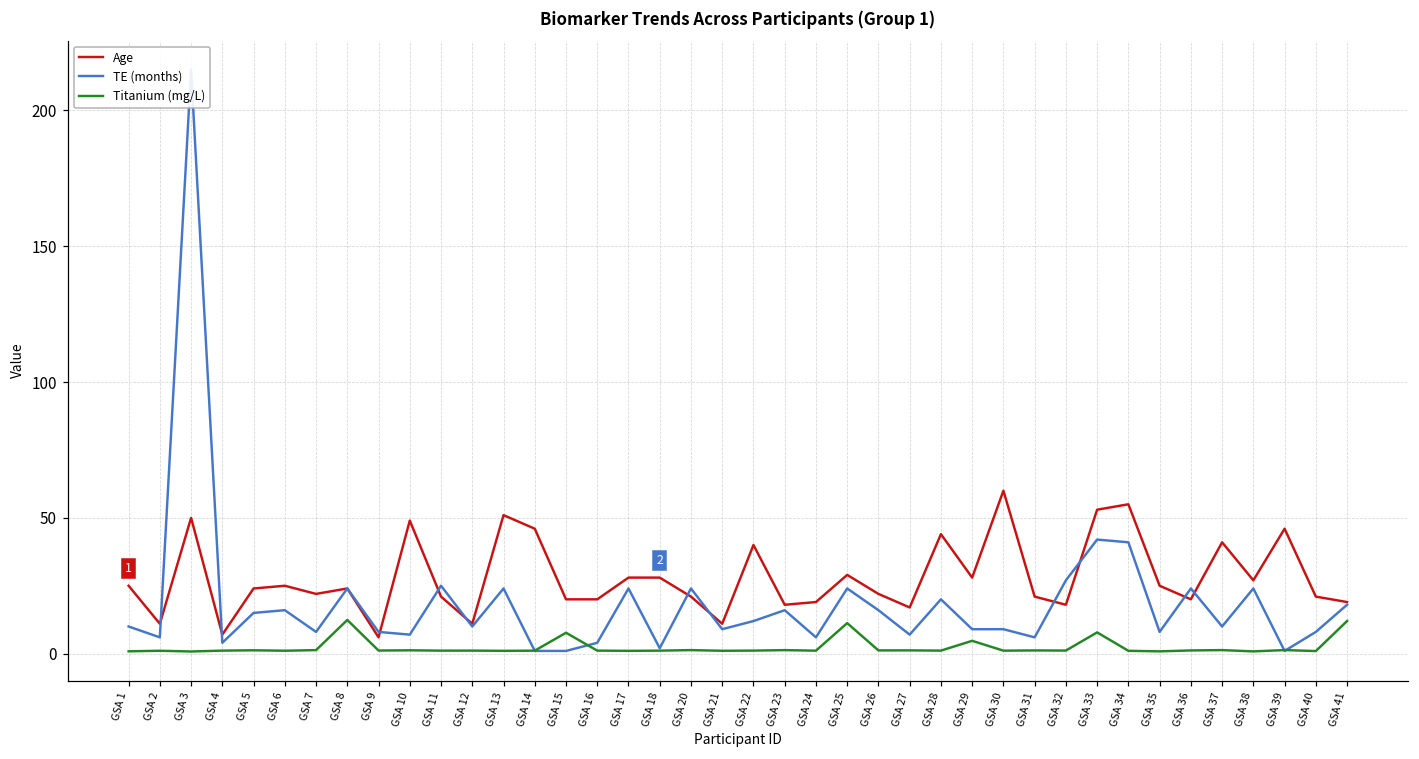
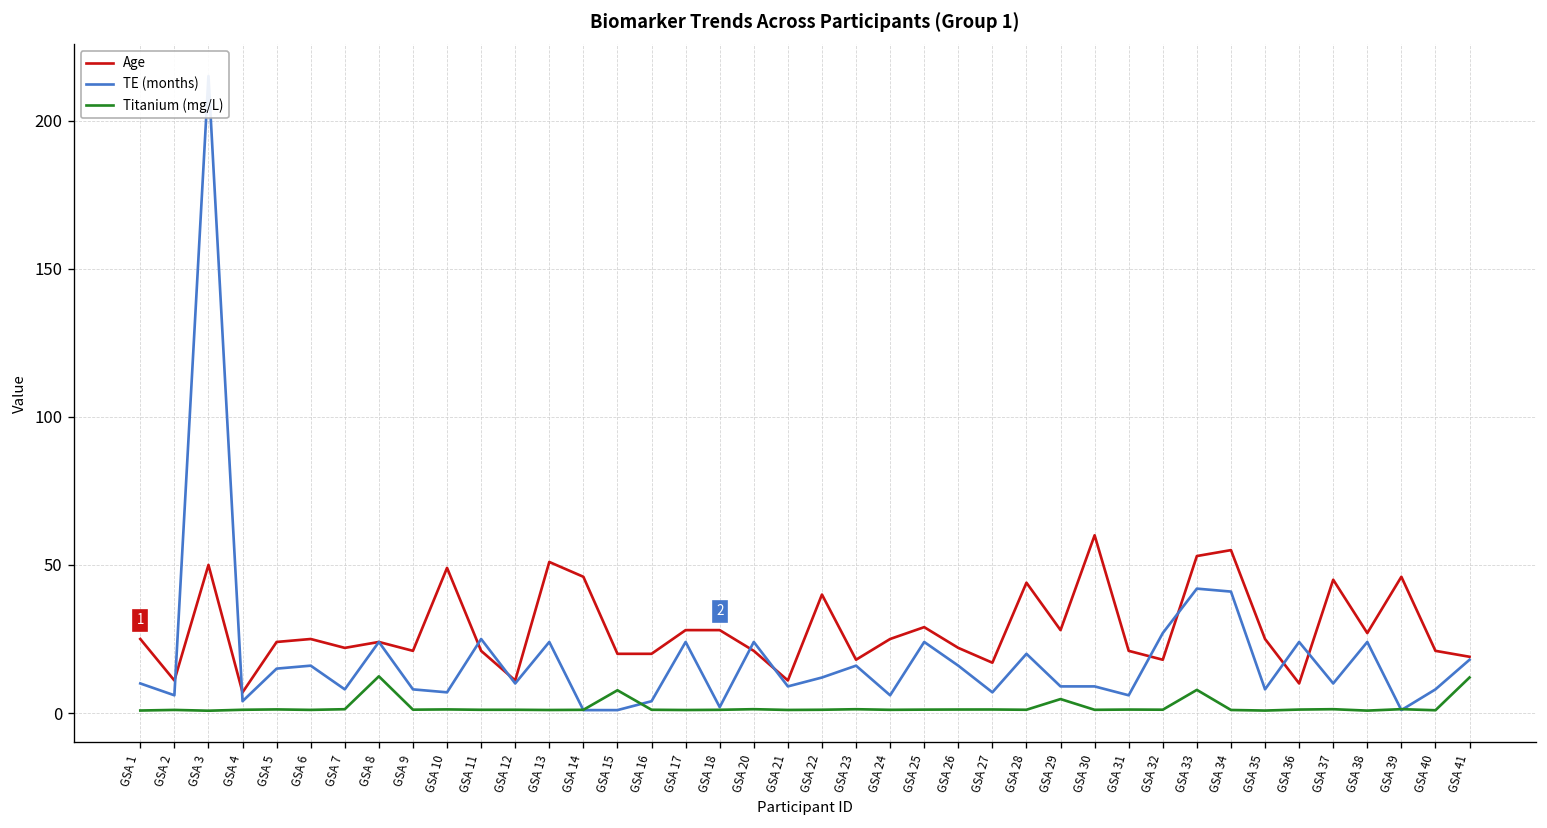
Age, GSA 9: 6 -> 21
Age, GSA 24: 19 -> 25
Titanium (mg/L), GSA 25: 11 -> 1
Age, GSA 36: 20 -> 10
Age, GSA 37: 41 -> 45
